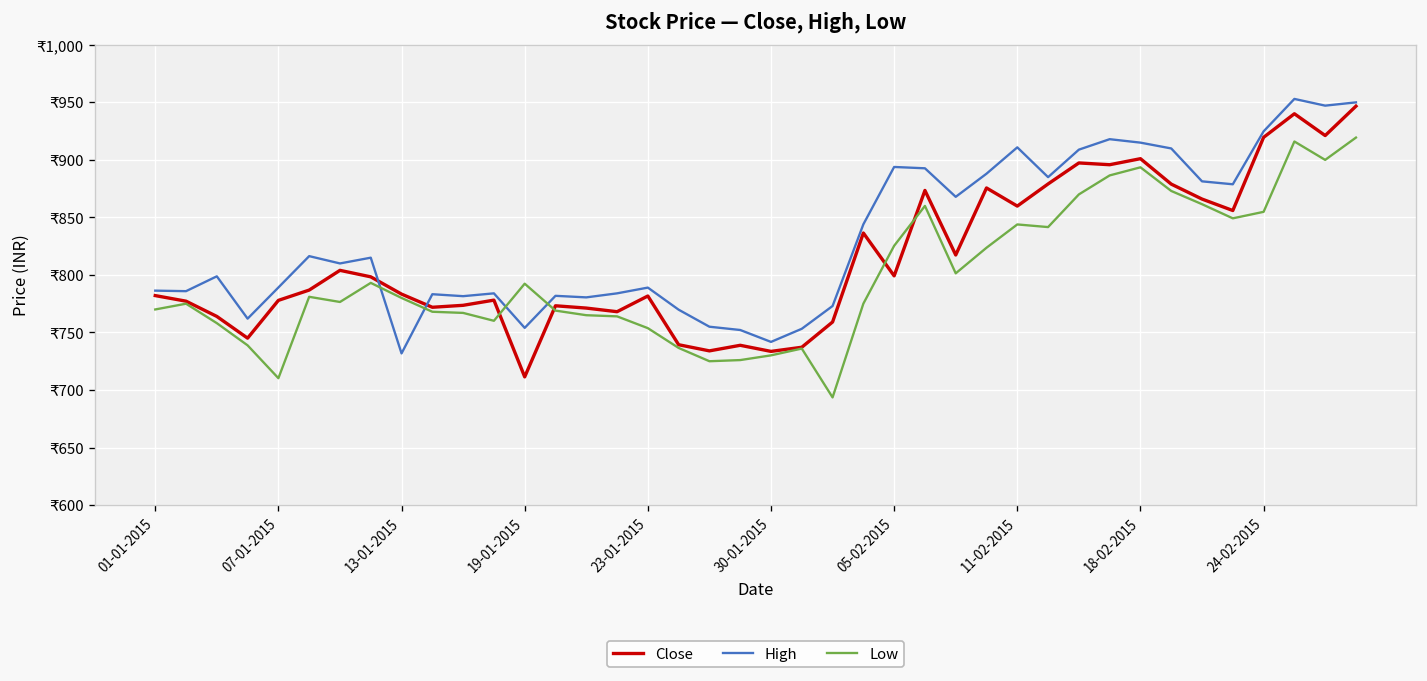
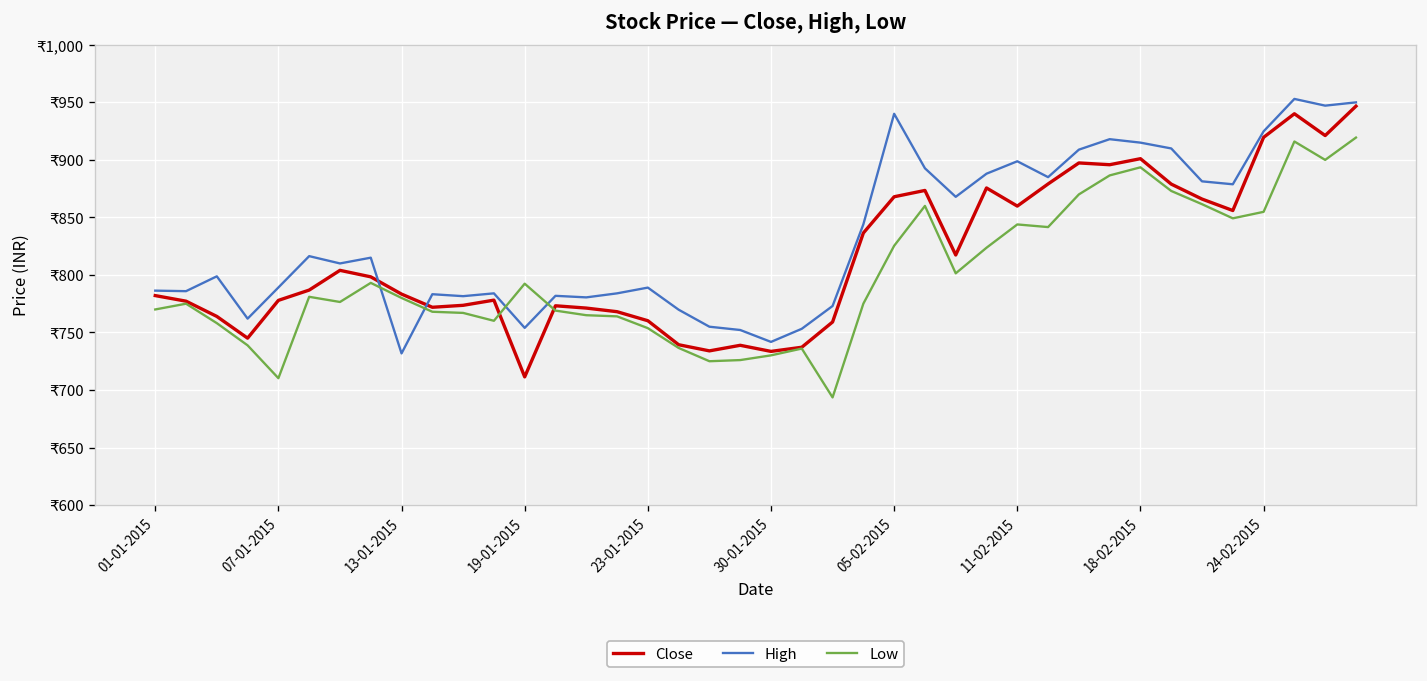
Close, 23-01-2015: ₹780 -> ₹760
Close, 05-02-2015: ₹800 -> ₹870
High, 05-02-2015: ₹890 -> ₹940
High, 11-02-2015: ₹910 -> ₹900
